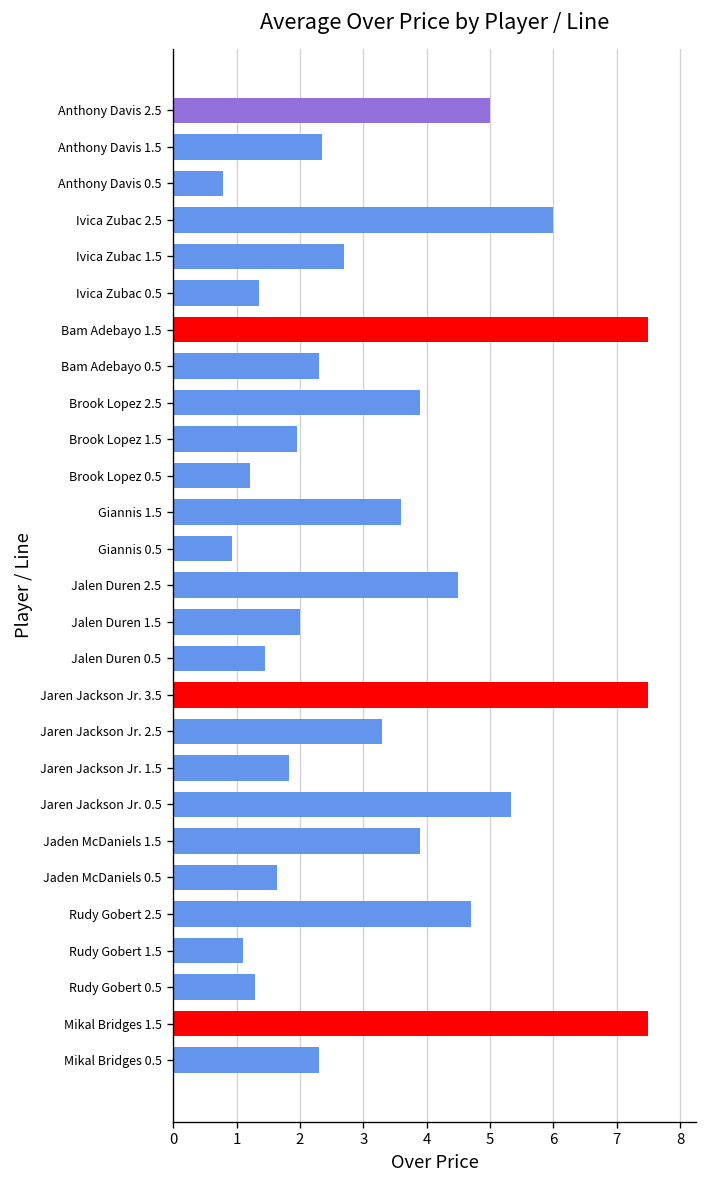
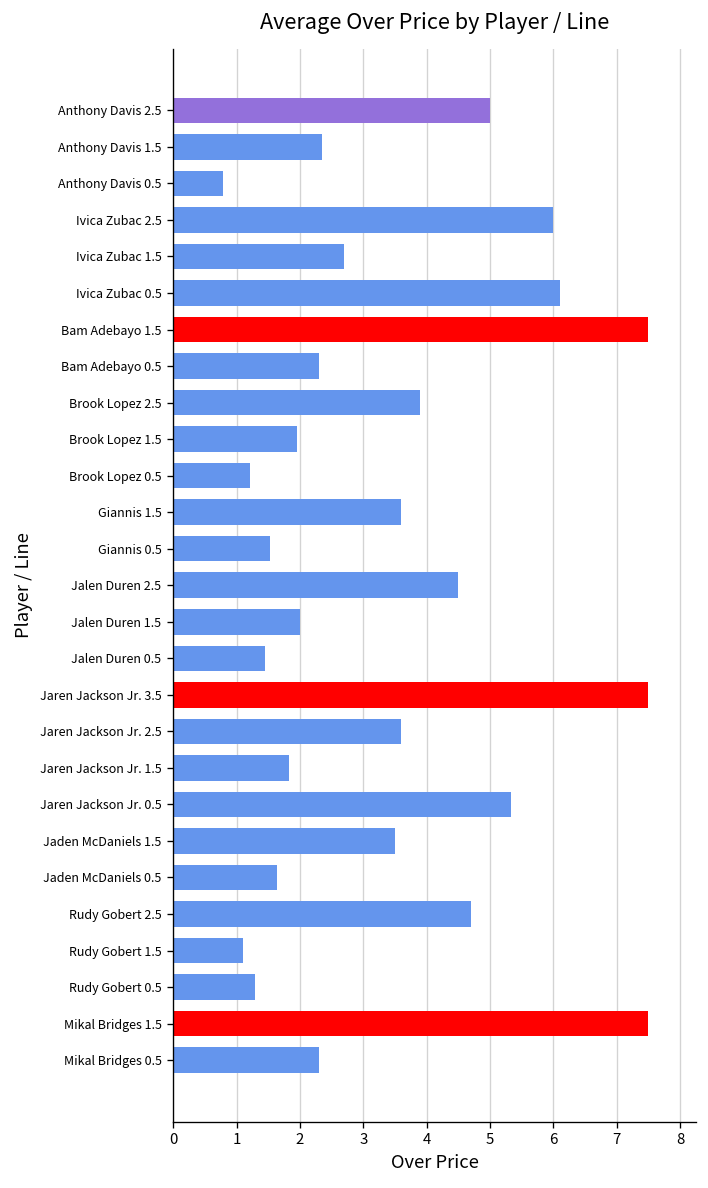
Ivica Zubac 0.5: 1.4 -> 6.1
Giannis 0.5: 0.9 -> 1.5
Jaren Jackson Jr. 2.5: 3.3 -> 3.6
Jaden McDaniels 1.5: 3.9 -> 3.5
